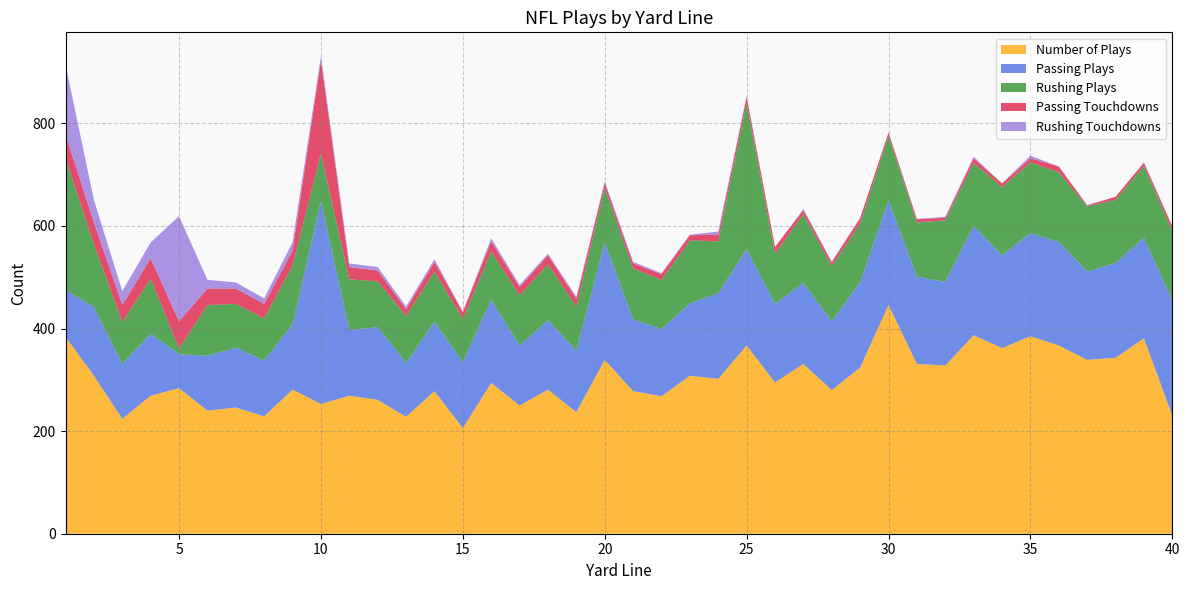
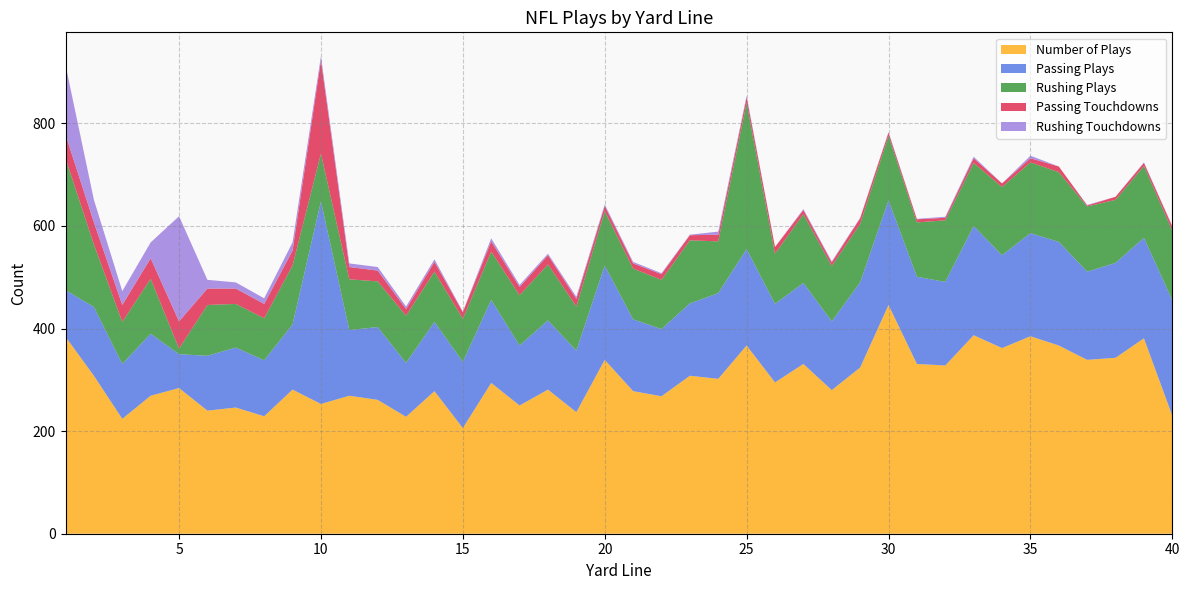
Passing Plays, 20: 230 -> 180
